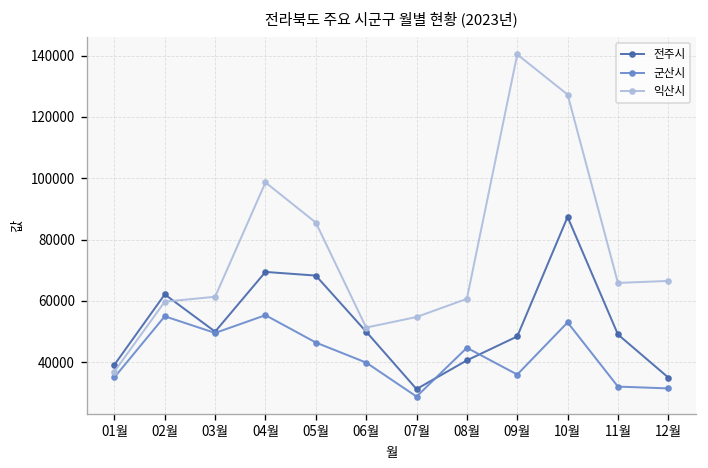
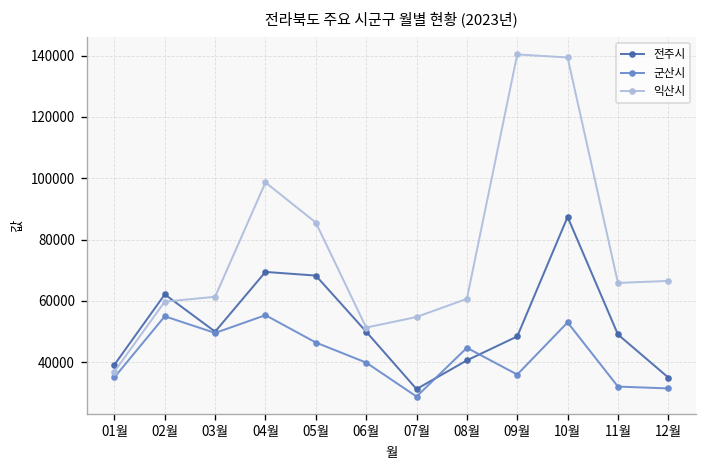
익산시, 10월: 127000 -> 139000
